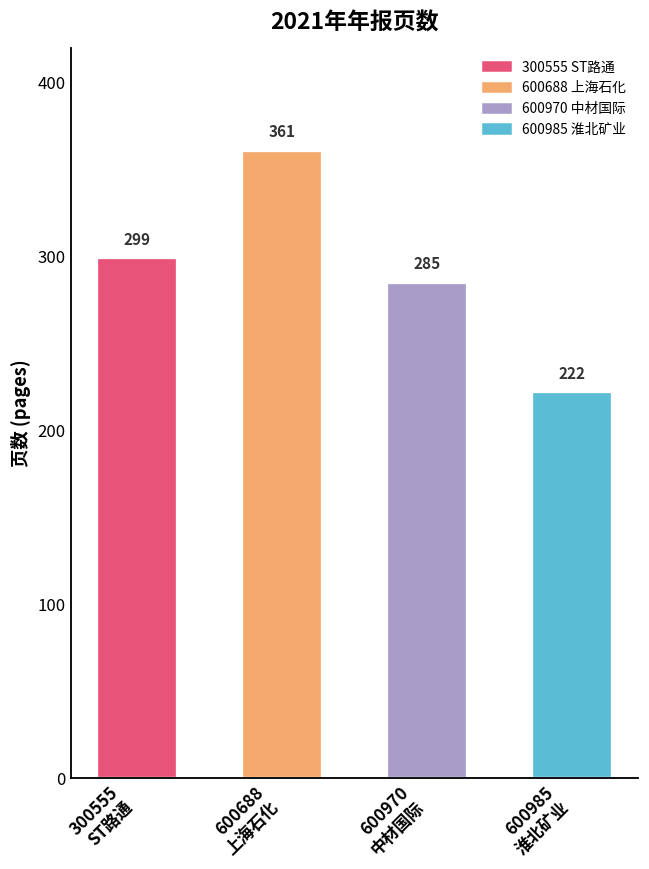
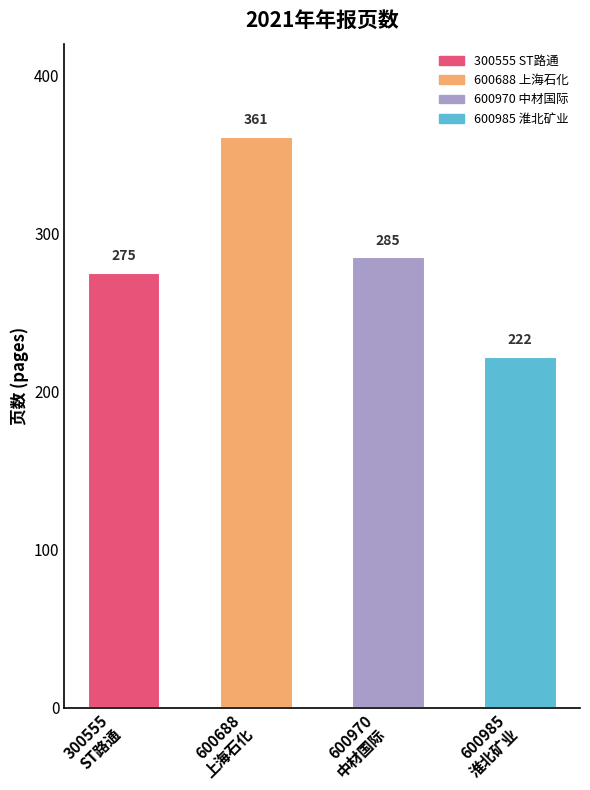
300555 ST路通: 299 -> 275
